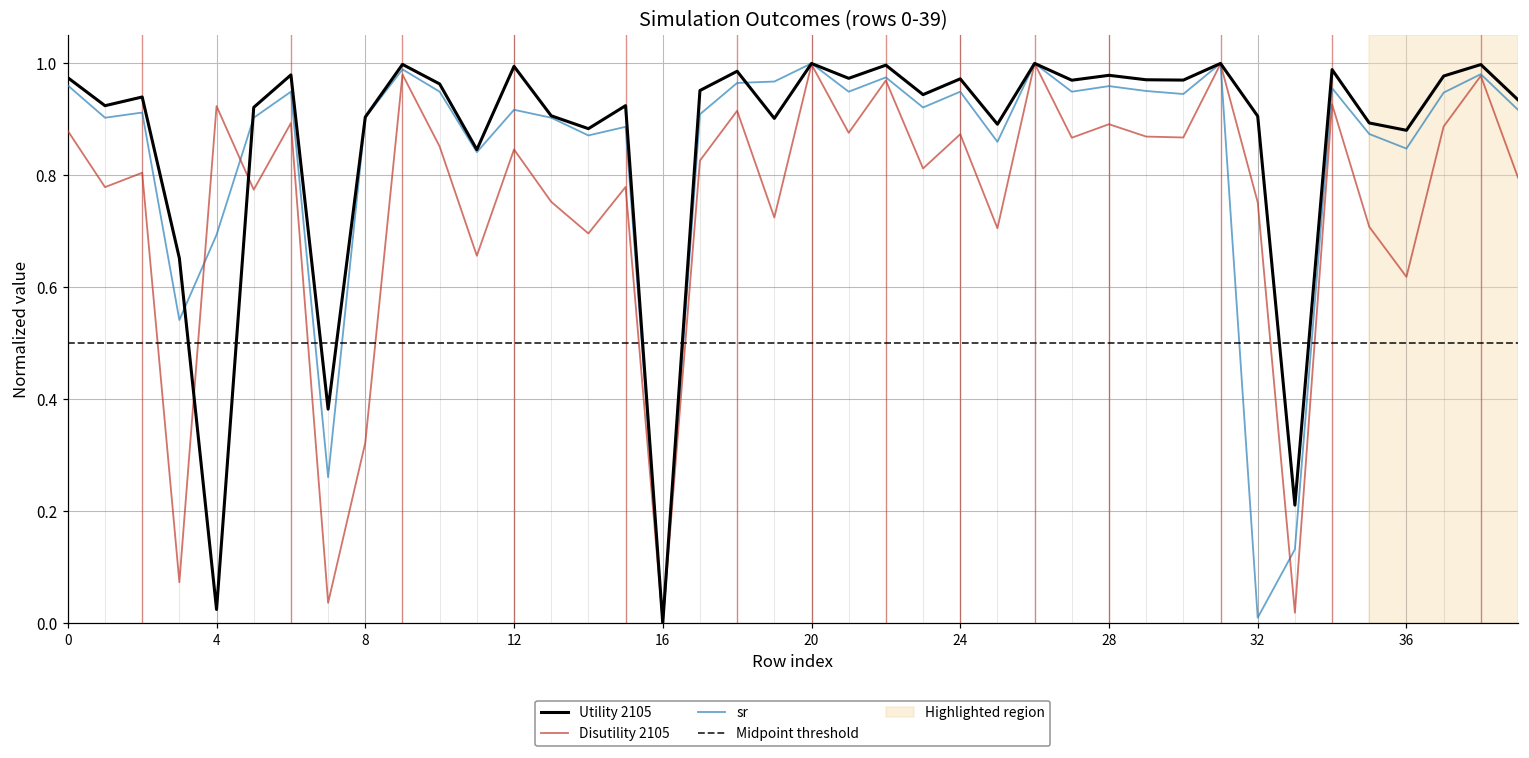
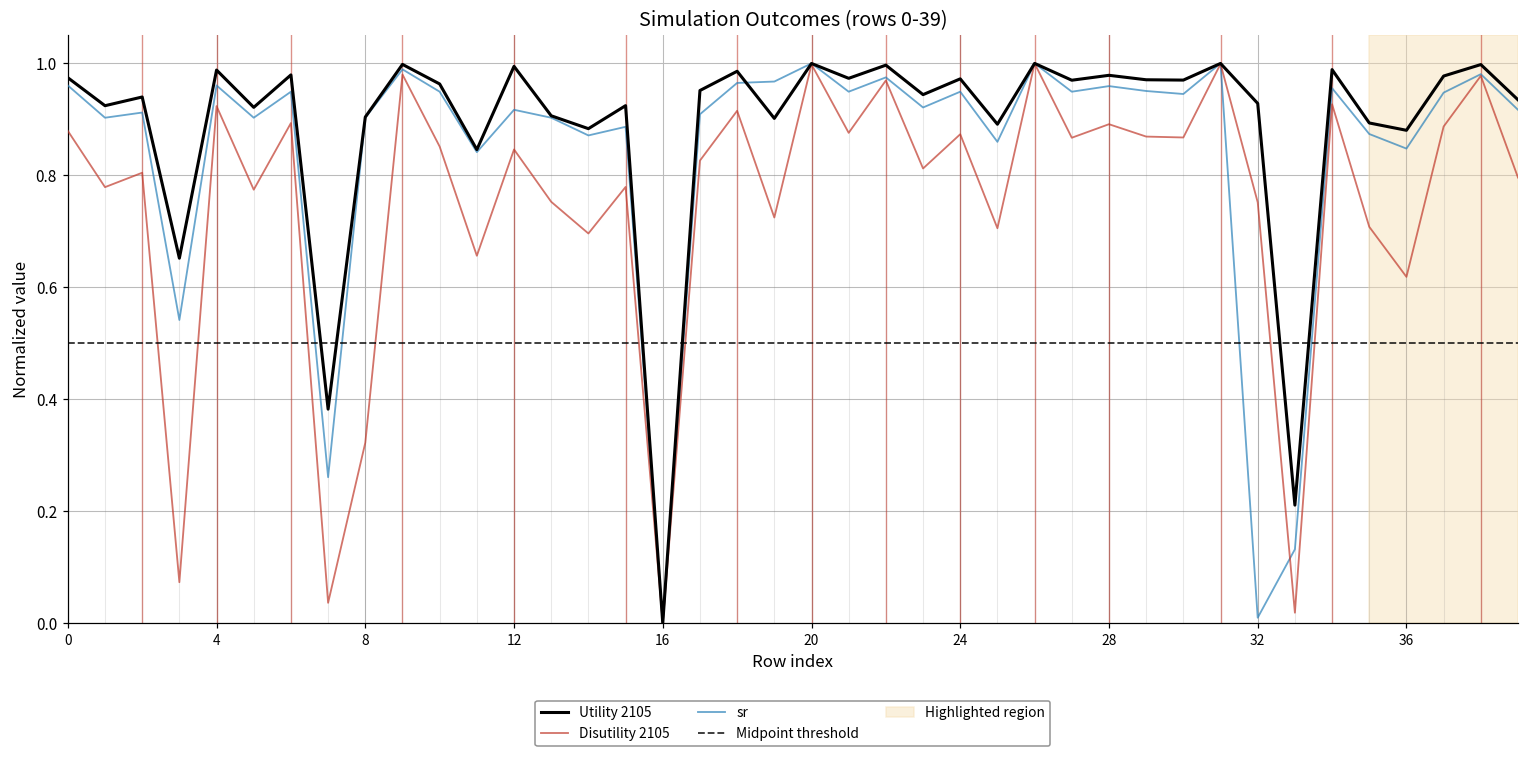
Utility 2105, 4: 0.02 -> 0.99
sr, 4: 0.69 -> 0.96
Utility 2105, 32: 0.91 -> 0.93
